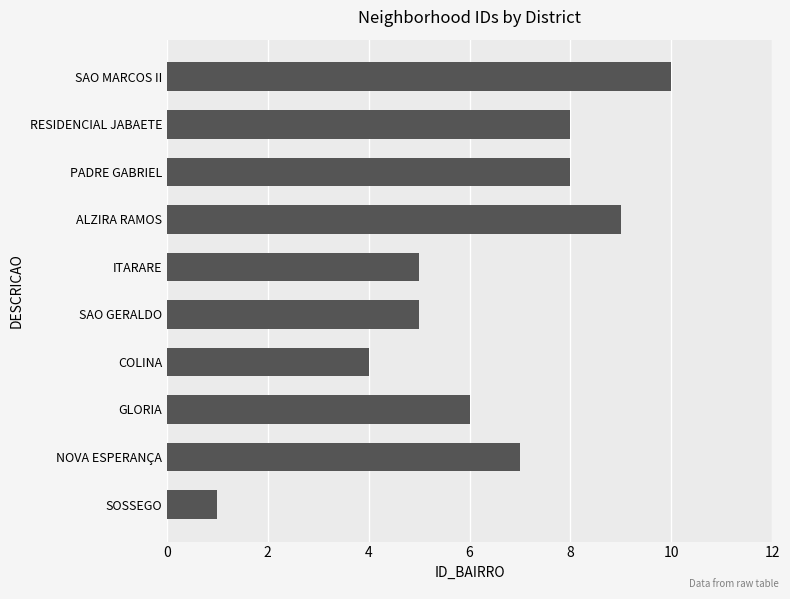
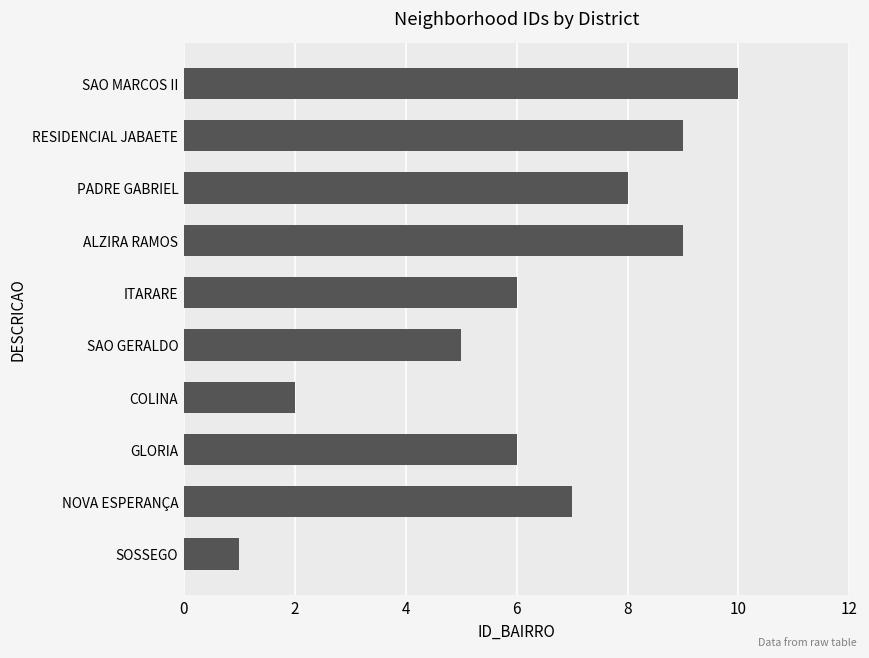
RESIDENCIAL JABAETE: 8 -> 9
ITARARE: 5 -> 6
COLINA: 4 -> 2
